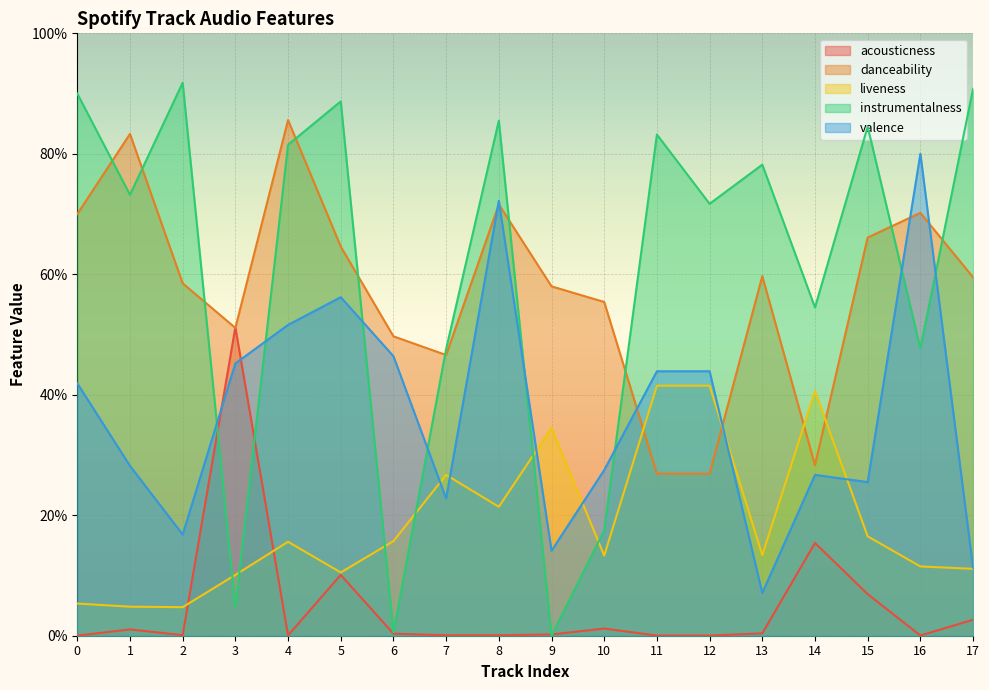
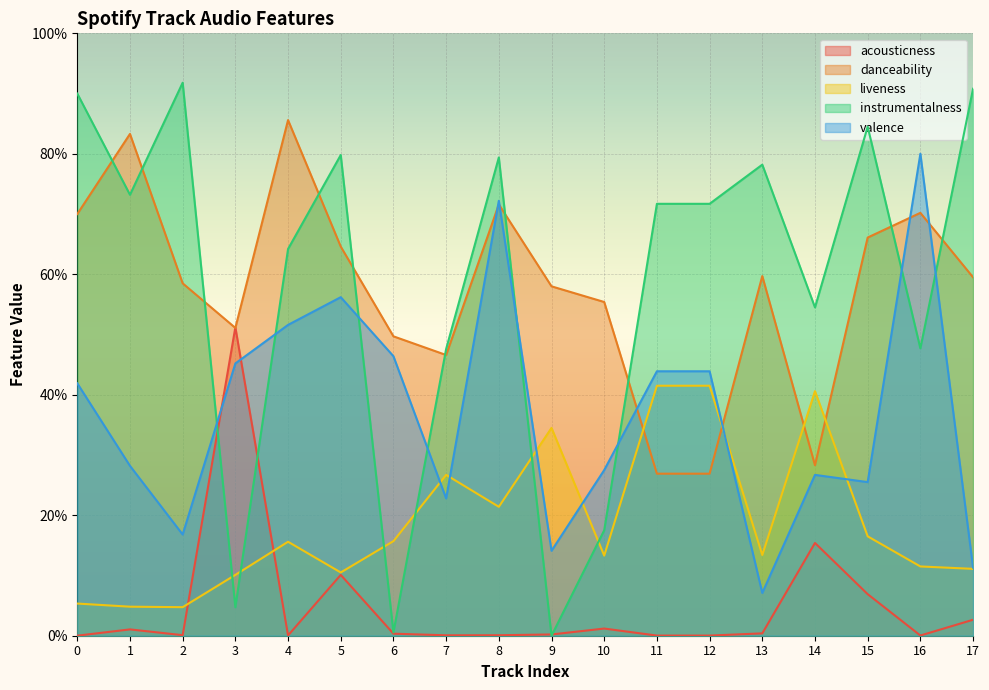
instrumentalness, 4: 82% -> 64%
instrumentalness, 5: 89% -> 80%
instrumentalness, 8: 86% -> 79%
instrumentalness, 11: 83% -> 72%
